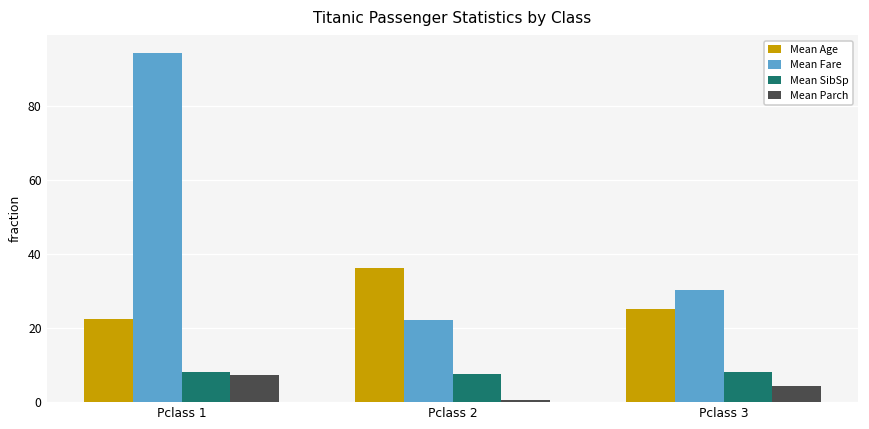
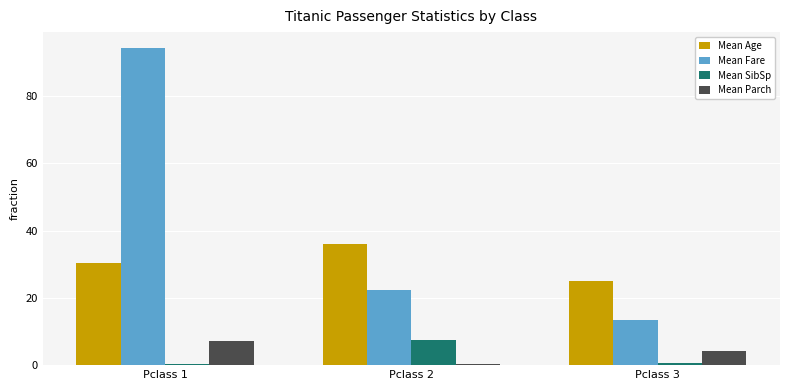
Mean Age, Pclass 1: 22 -> 30
Mean SibSp, Pclass 1: 8 -> 0
Mean Fare, Pclass 3: 30 -> 13
Mean SibSp, Pclass 3: 8 -> 1
